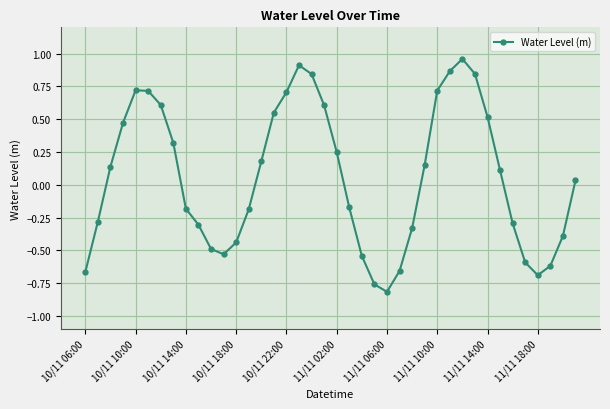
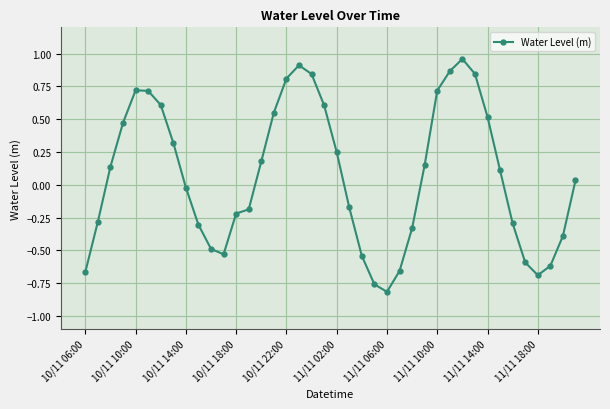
10/11 14:00: -0.18 -> -0.02
10/11 18:00: -0.44 -> -0.22
10/11 22:00: 0.71 -> 0.81
